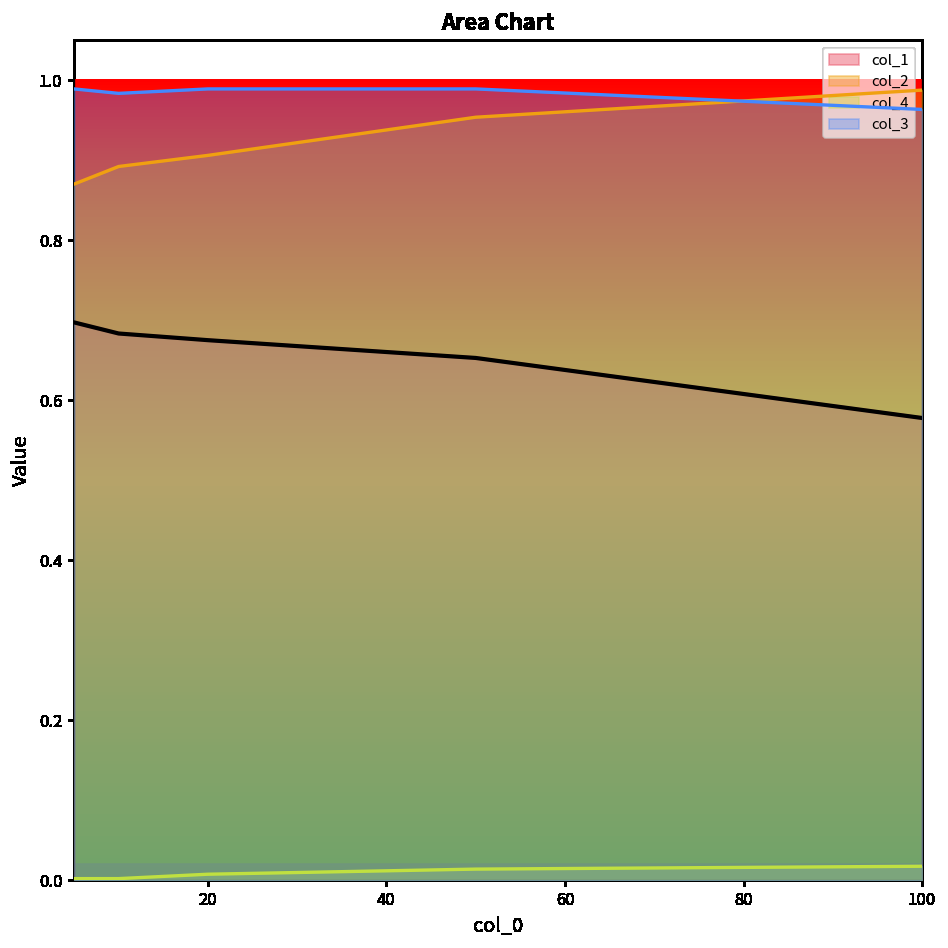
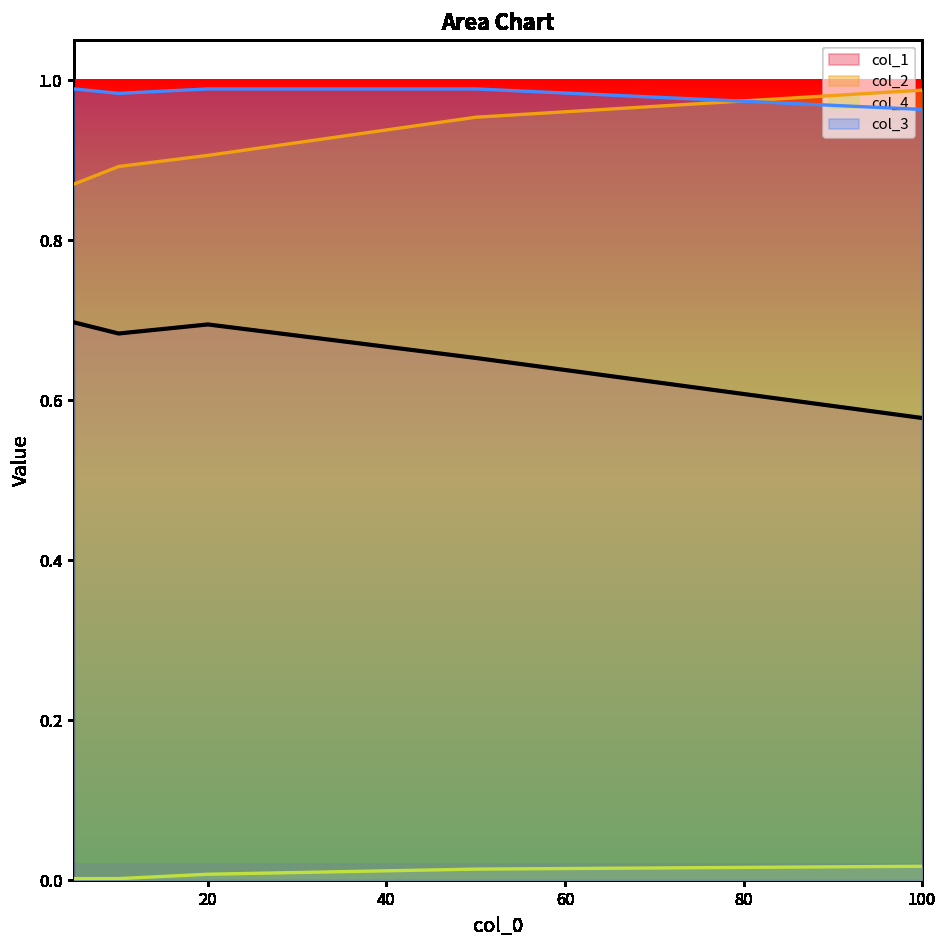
col_1, 20: 0.68 -> 0.69
